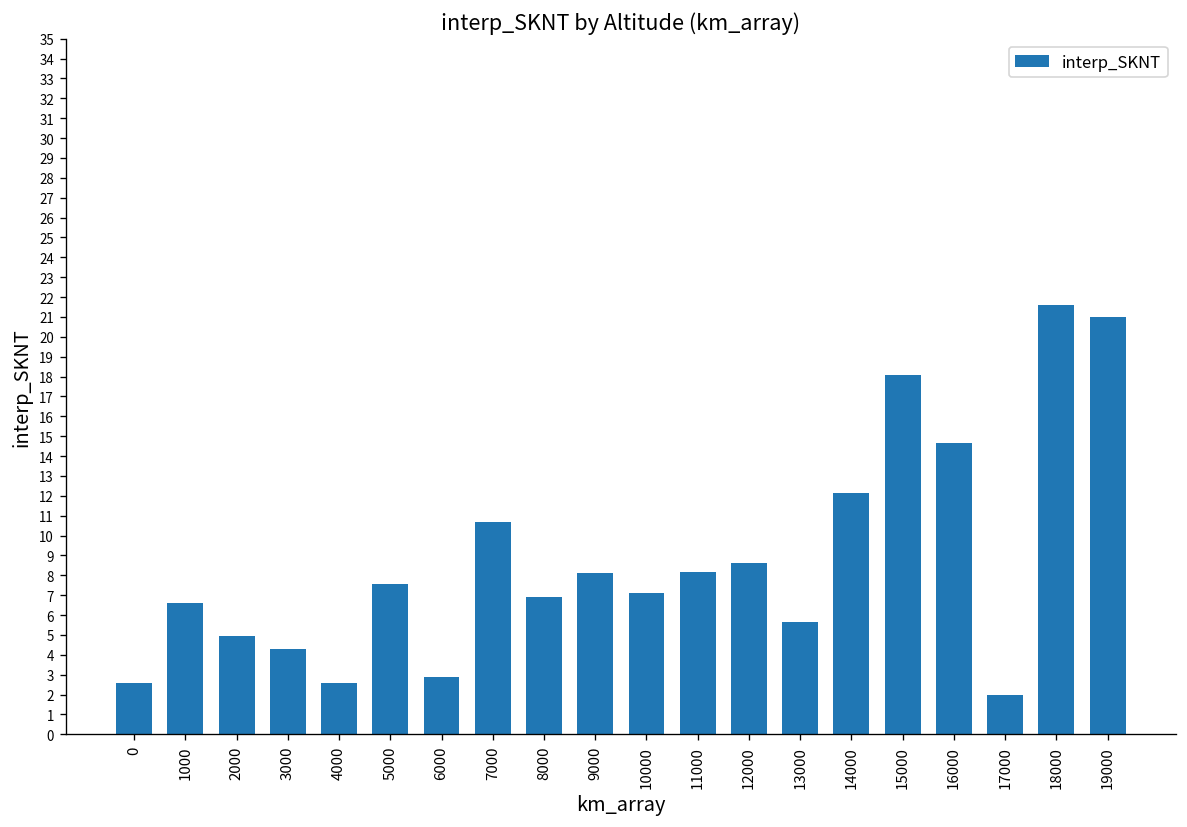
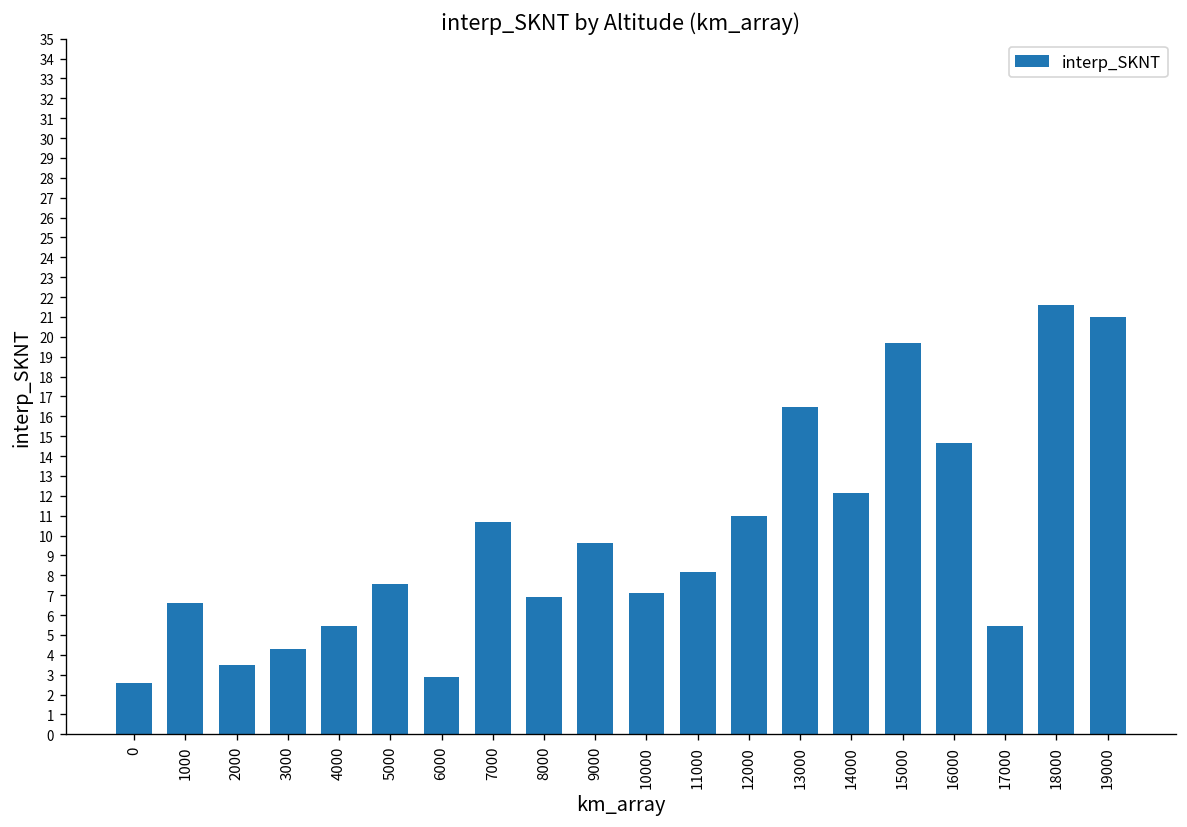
2000: 5.0 -> 3.5
4000: 2.6 -> 5.5
9000: 8.1 -> 9.6
12000: 8.6 -> 11.0
13000: 5.7 -> 16.5
15000: 18.1 -> 19.7
17000: 2.0 -> 5.4
